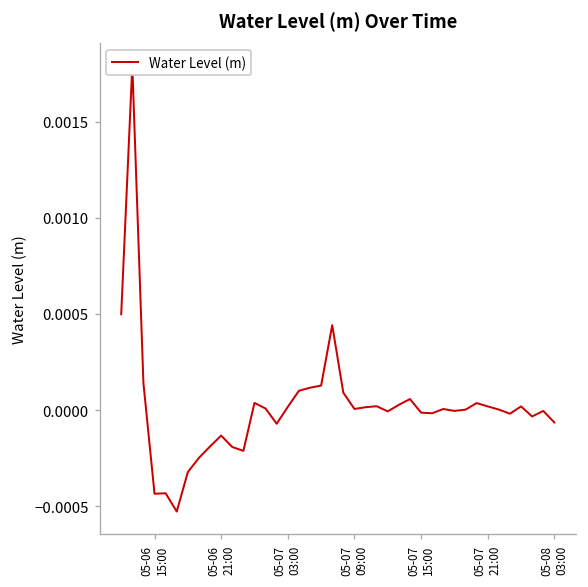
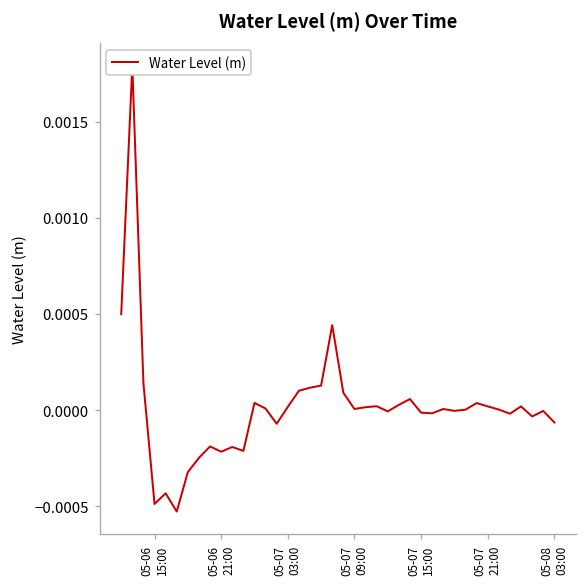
05-06 15:00: -0.00043 -> -0.00049
05-06 21:00: -0.00013 -> -0.00022
